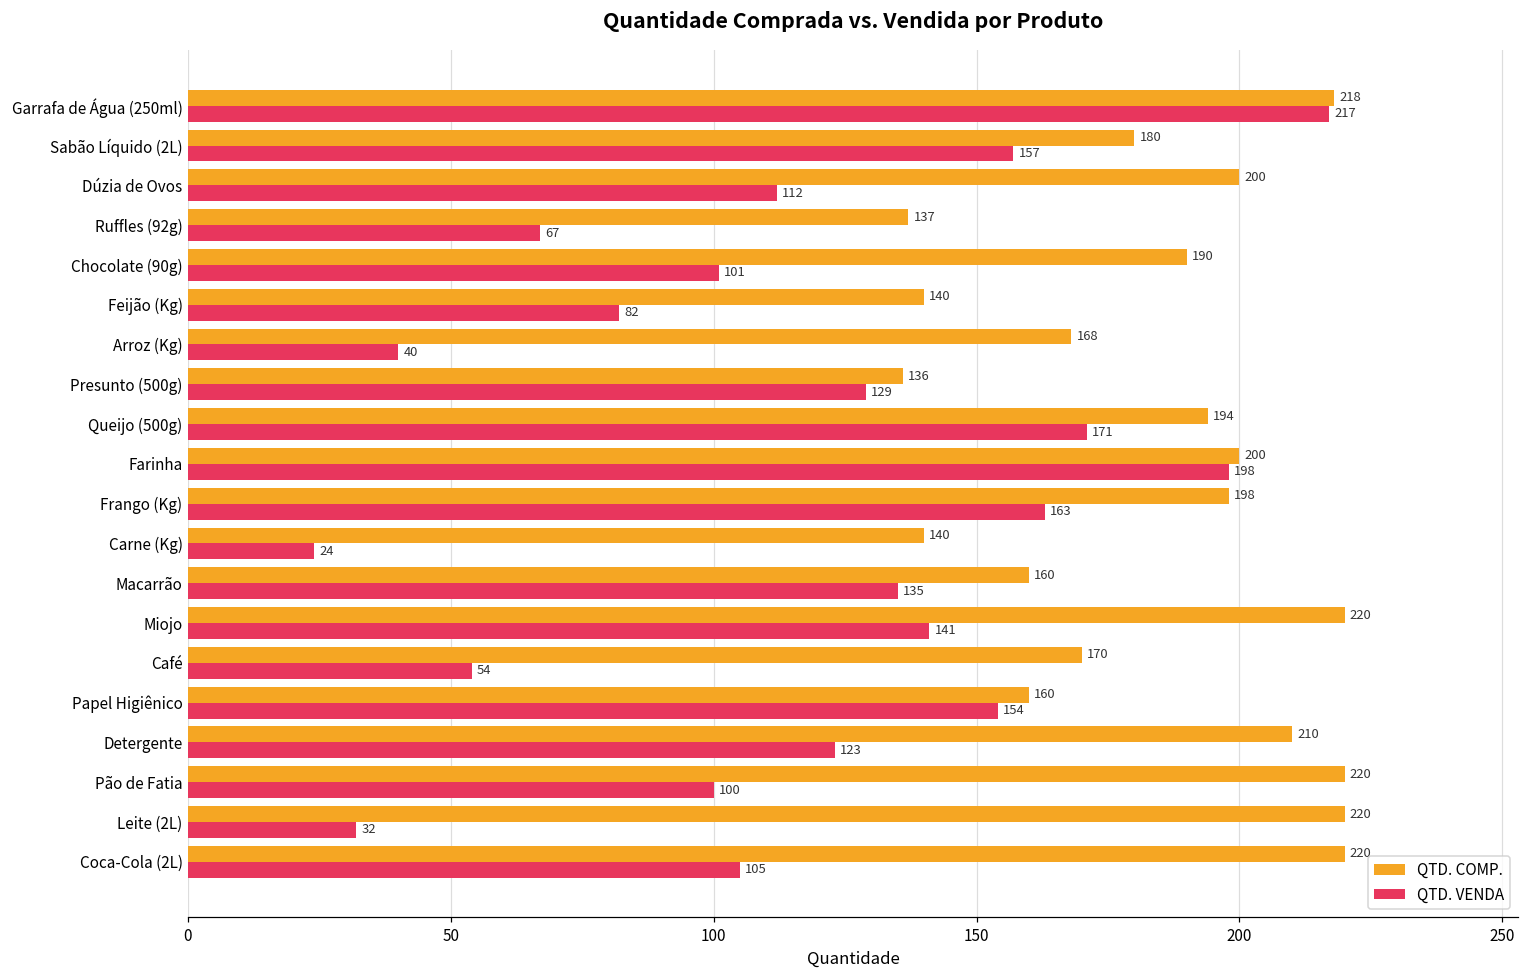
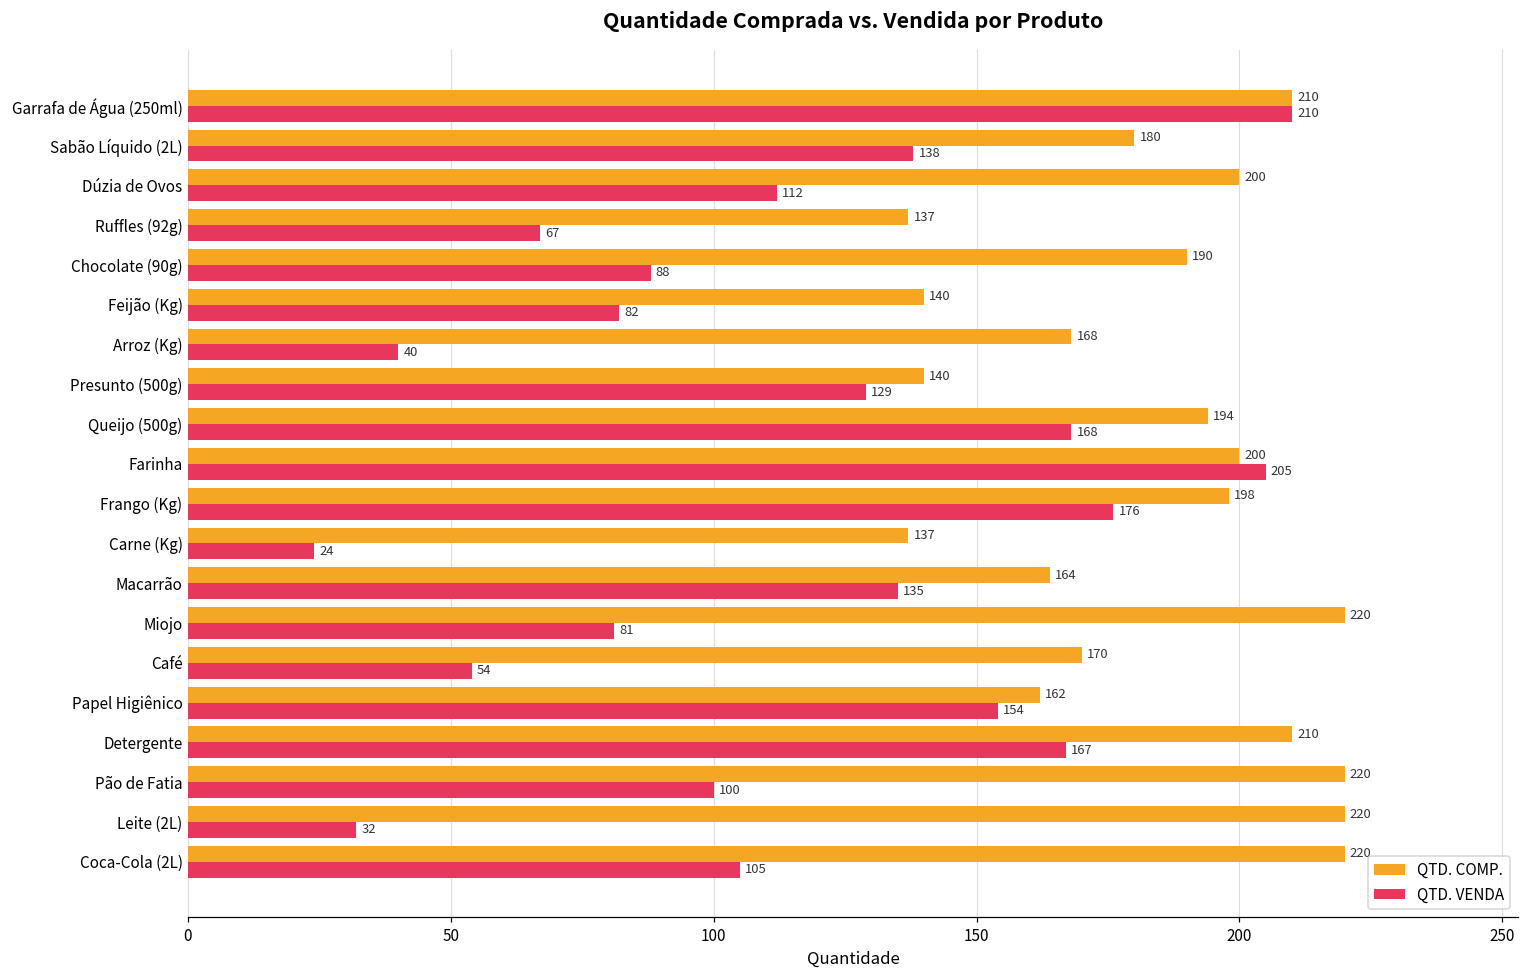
QTD. COMP., Garrafa de Água (250ml): 218 -> 210
QTD. VENDA, Garrafa de Água (250ml): 217 -> 210
QTD. VENDA, Sabão Líquido (2L): 157 -> 138
QTD. VENDA, Chocolate (90g): 101 -> 88
QTD. COMP., Presunto (500g): 136 -> 140
QTD. VENDA, Queijo (500g): 171 -> 168
QTD. VENDA, Farinha: 198 -> 205
QTD. VENDA, Frango (Kg): 163 -> 176
QTD. COMP., Carne (Kg): 140 -> 137
QTD. COMP., Macarrão: 160 -> 164
QTD. VENDA, Miojo: 141 -> 81
QTD. COMP., Papel Higiênico: 160 -> 162
QTD. VENDA, Detergente: 123 -> 167
